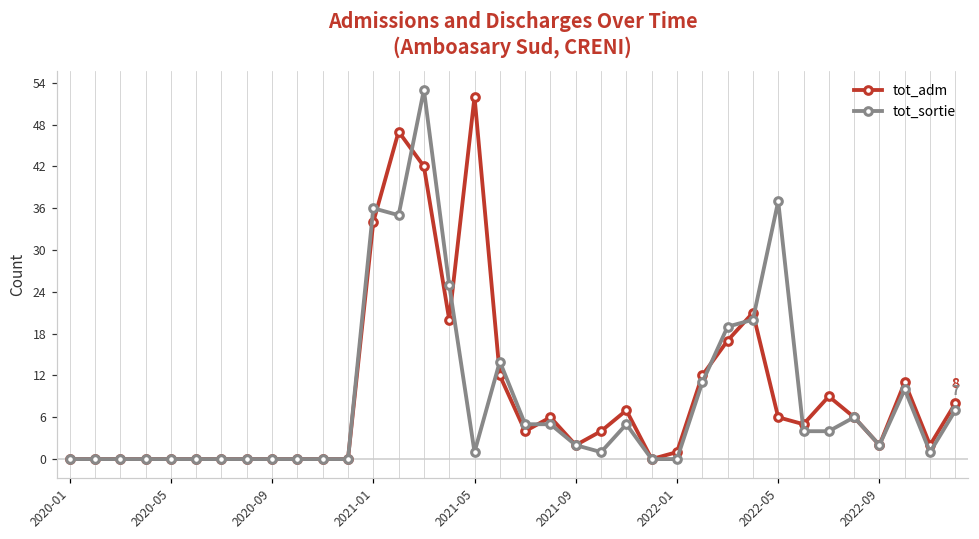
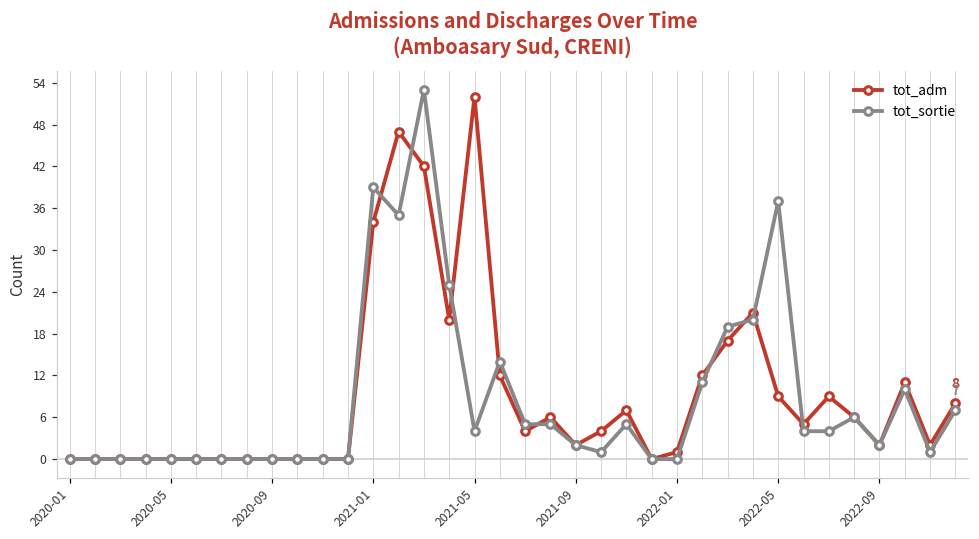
tot_sortie, 2021-01: 36 -> 39
tot_sortie, 2021-05: 1 -> 4
tot_adm, 2022-05: 6 -> 9
